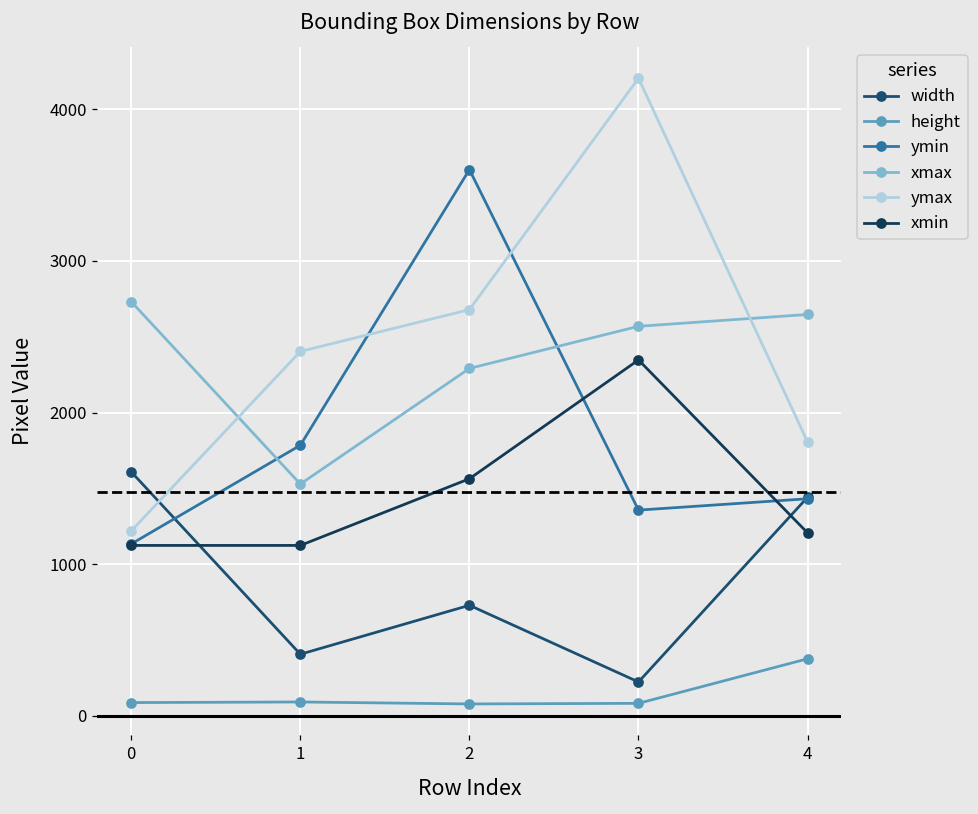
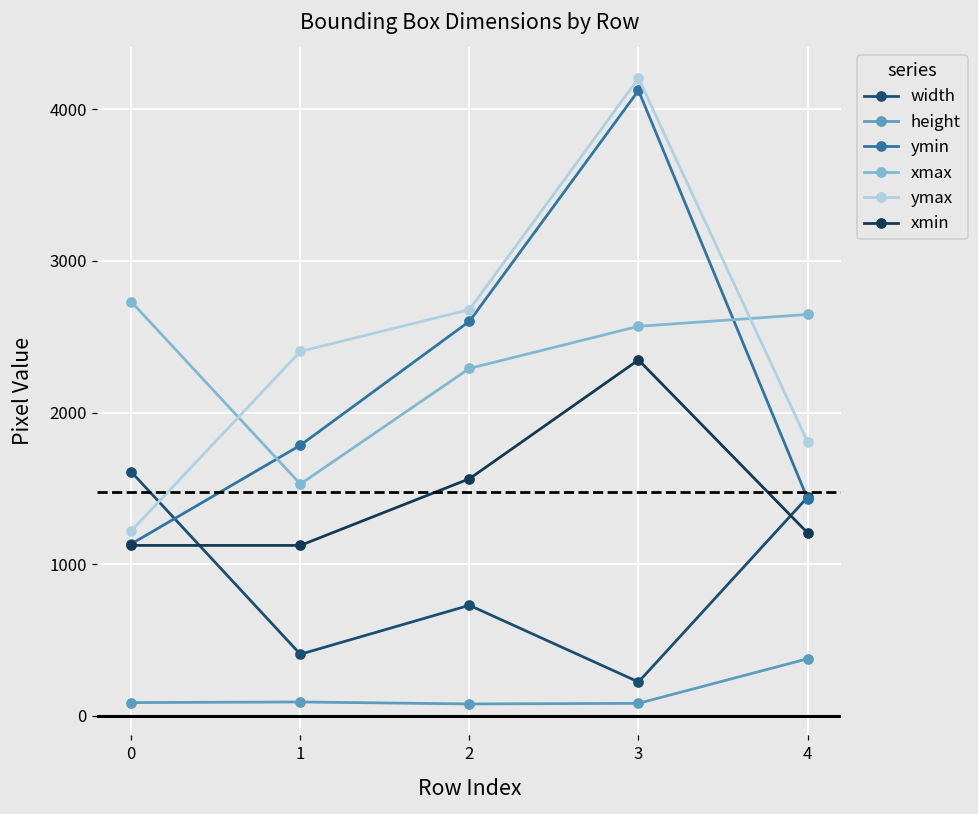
ymin, 2: 3600 -> 2600
ymin, 3: 1360 -> 4130
